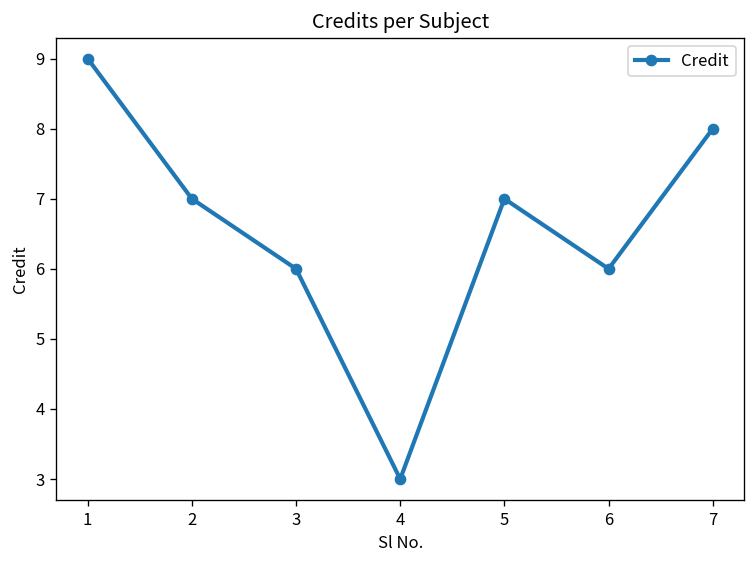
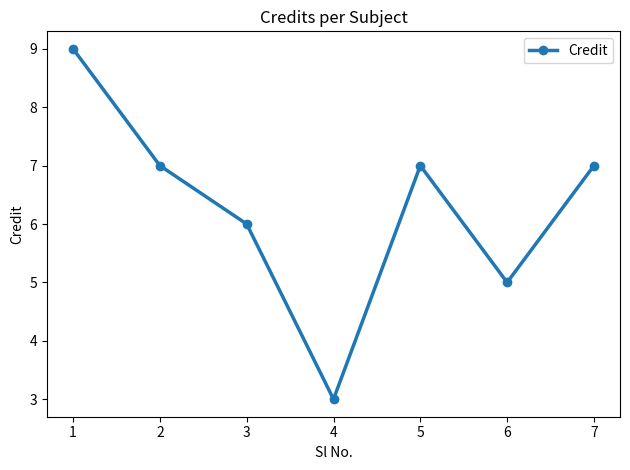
6: 6 -> 5
7: 8 -> 7
